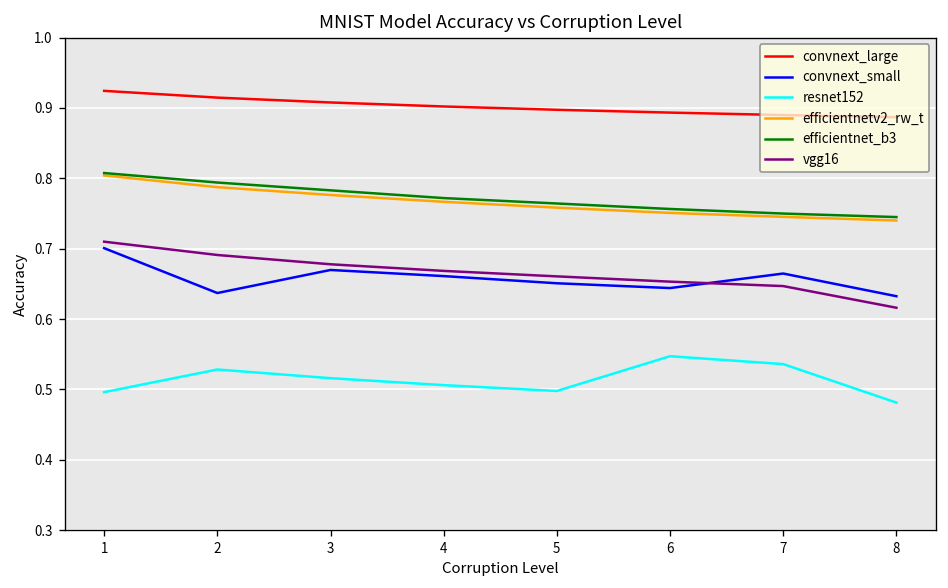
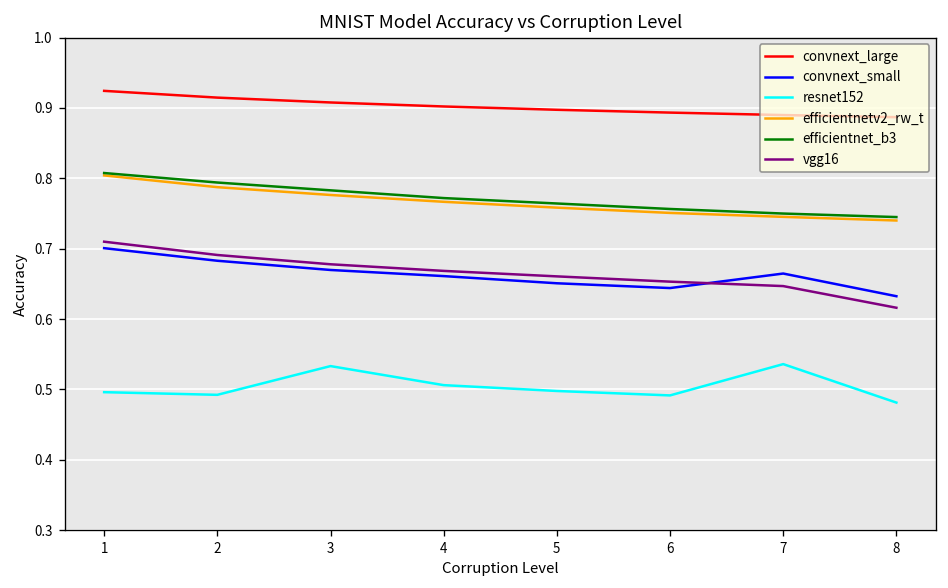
convnext_small, 2: 0.64 -> 0.68
resnet152, 2: 0.53 -> 0.49
resnet152, 3: 0.52 -> 0.53
resnet152, 6: 0.55 -> 0.49
